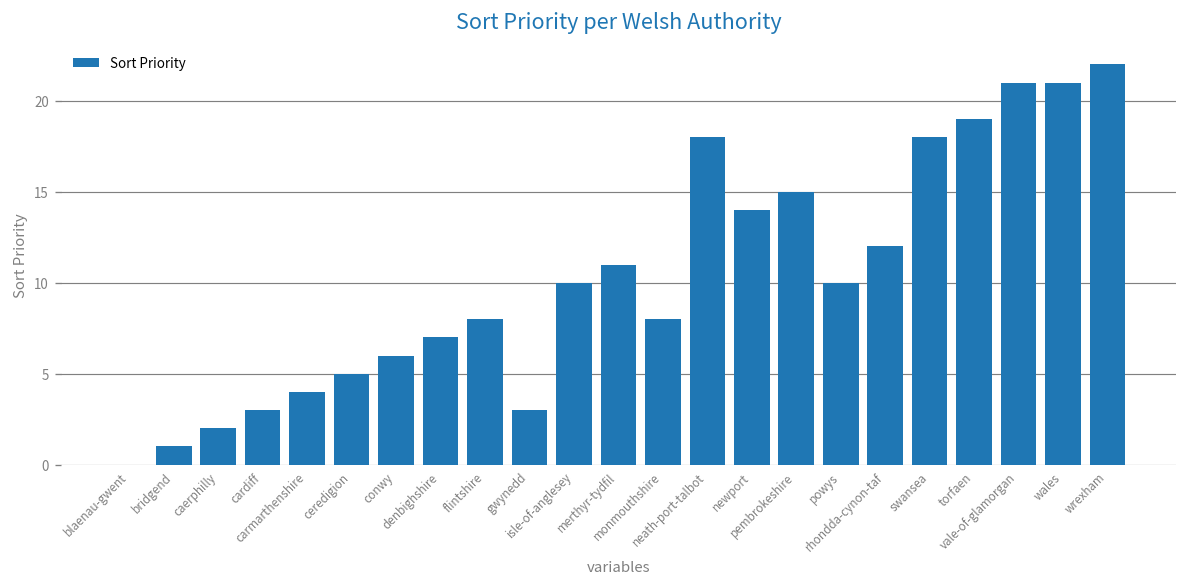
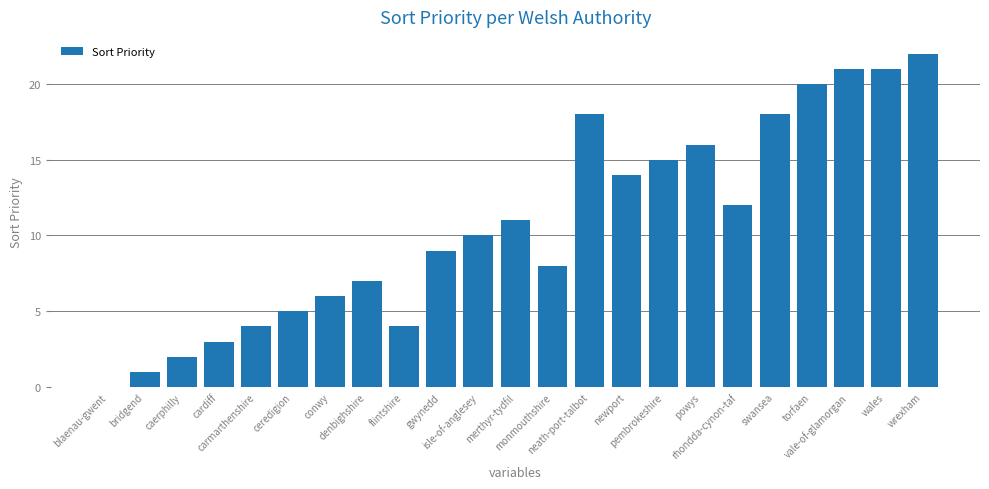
flintshire: 8 -> 4
gwynedd: 3 -> 9
powys: 10 -> 16
torfaen: 19 -> 20
